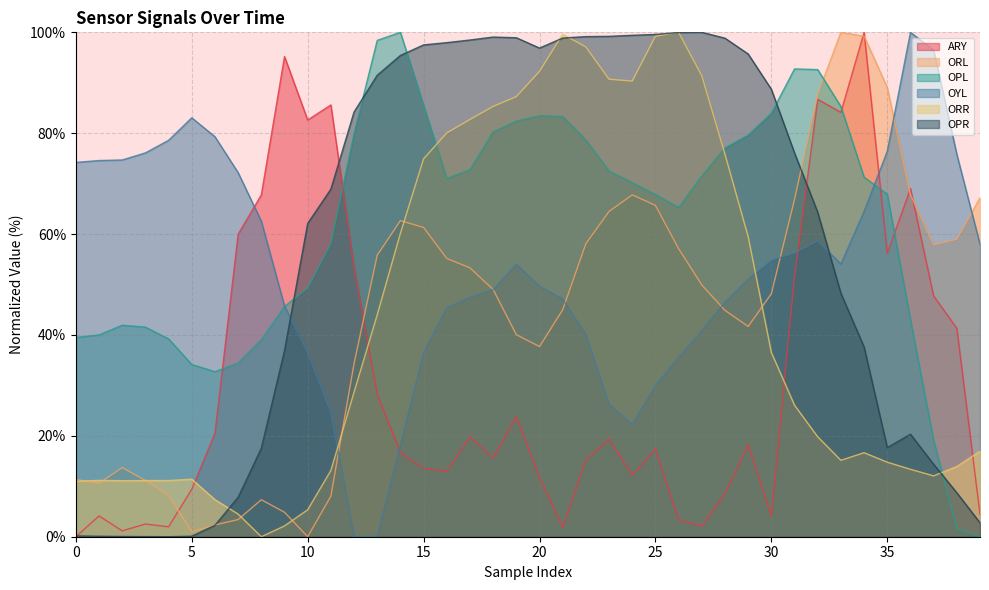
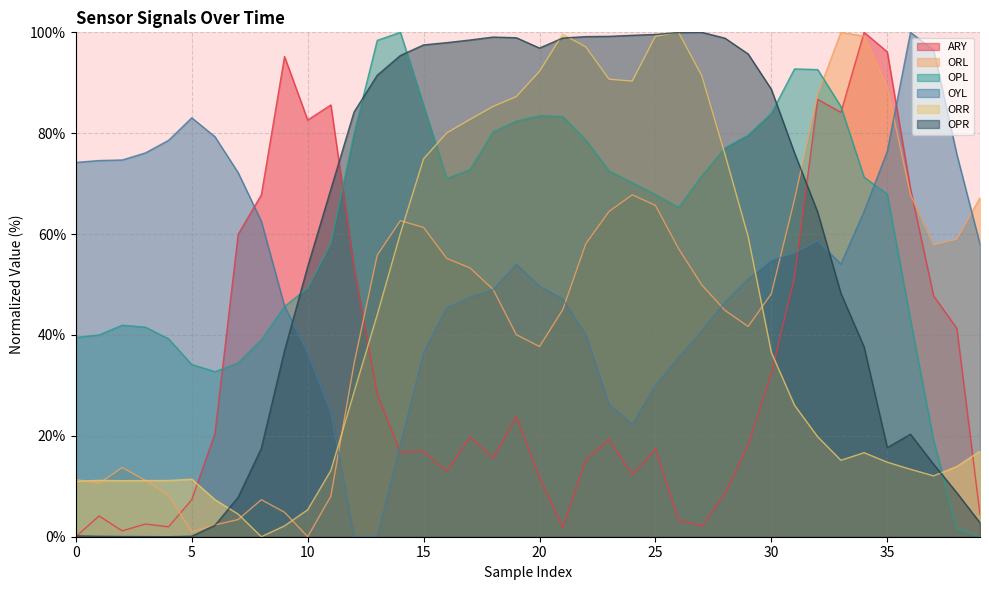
ARY, 5: 9% -> 7%
OPR, 10: 62% -> 54%
ARY, 15: 14% -> 17%
ARY, 30: 4% -> 32%
ARY, 35: 56% -> 96%
